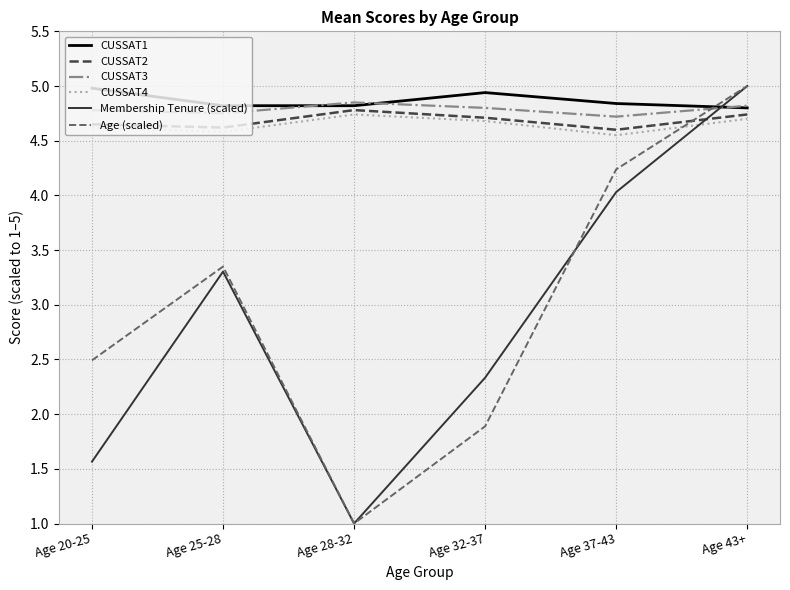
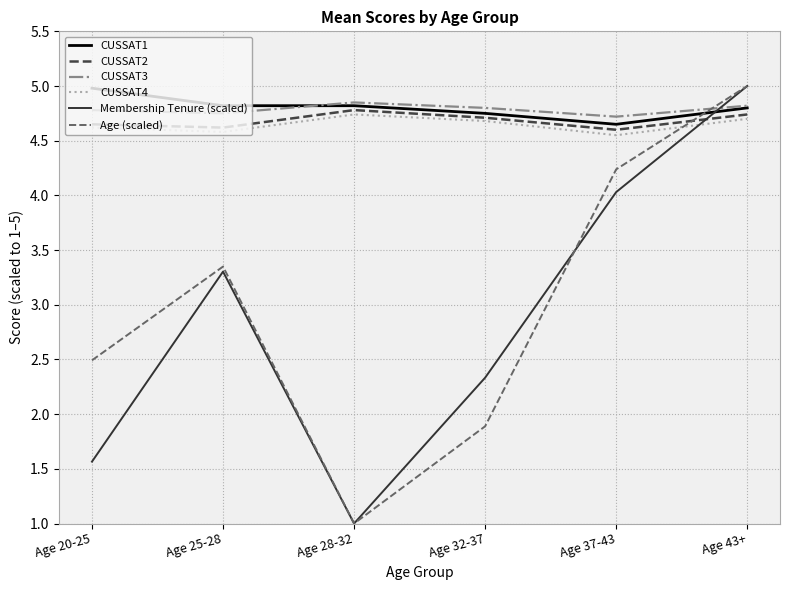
CUSSAT1, Age 32-37: 4.94 -> 4.75
CUSSAT1, Age 37-43: 4.84 -> 4.65
